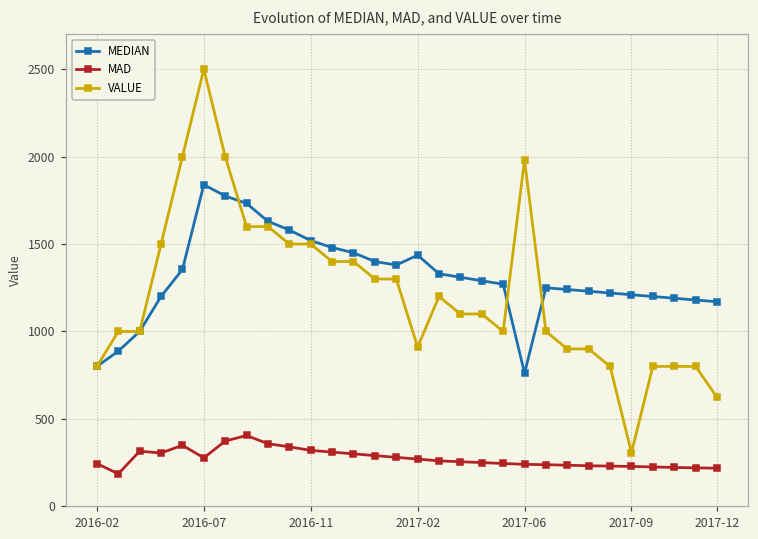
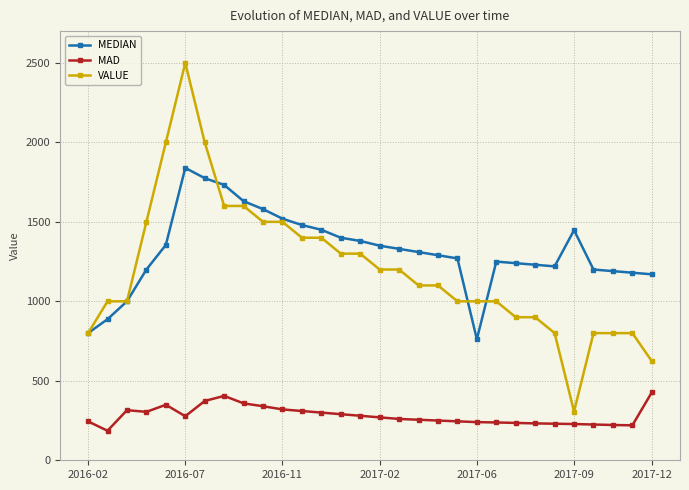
MEDIAN, 2017-02: 1440 -> 1350
VALUE, 2017-02: 910 -> 1200
VALUE, 2017-06: 1980 -> 1000
MEDIAN, 2017-09: 1210 -> 1450
MAD, 2017-12: 220 -> 430
